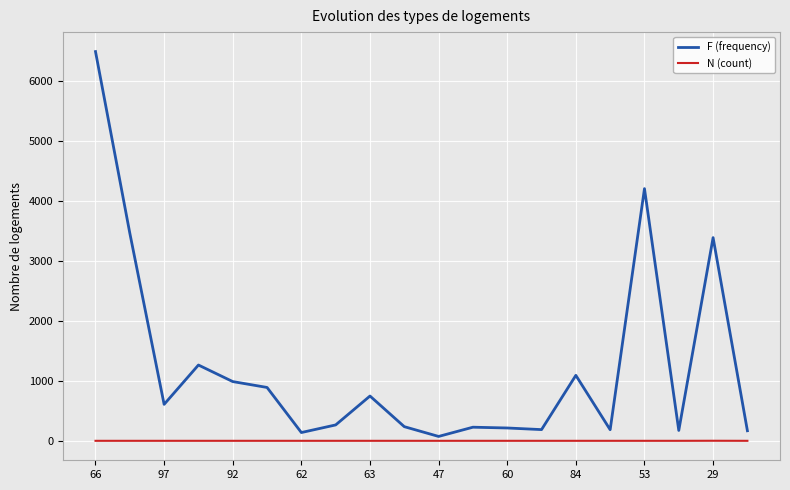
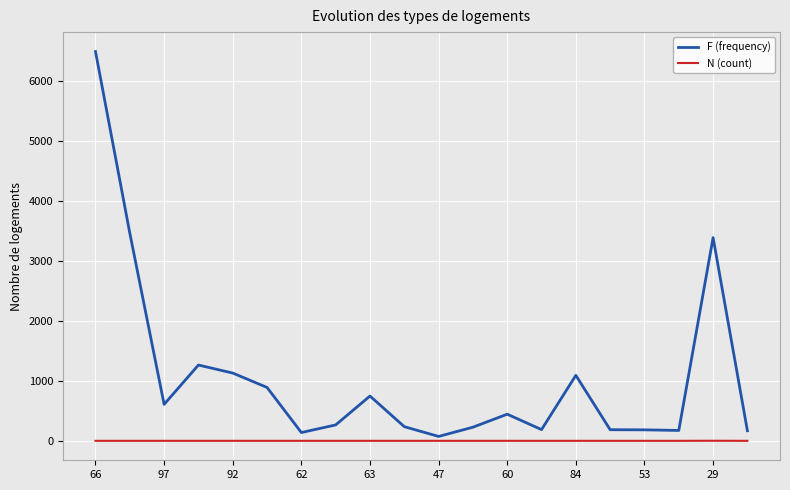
F (frequency), 92: 1000 -> 1100
F (frequency), 60: 200 -> 400
F (frequency), 53: 4200 -> 200
